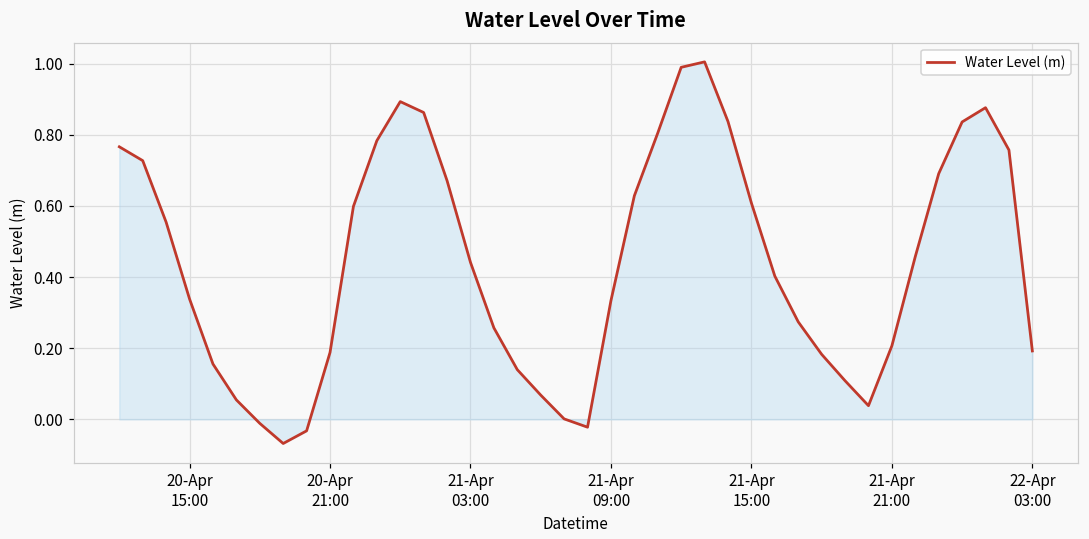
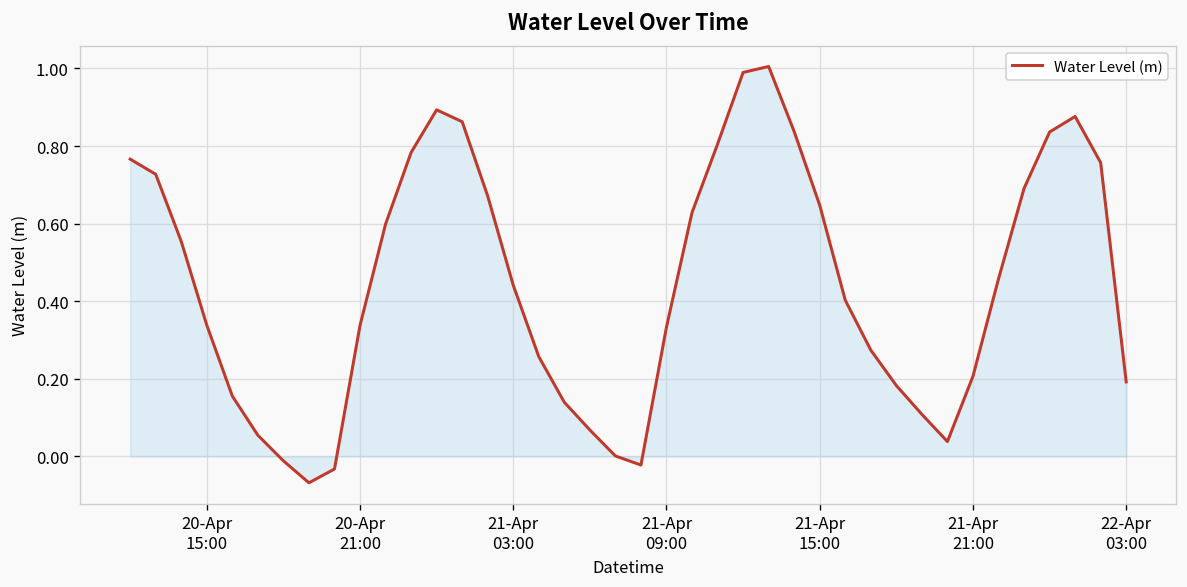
Water Level (m), 20-Apr 21:00: 0.19 -> 0.34
Water Level (m), 21-Apr 15:00: 0.61 -> 0.65
